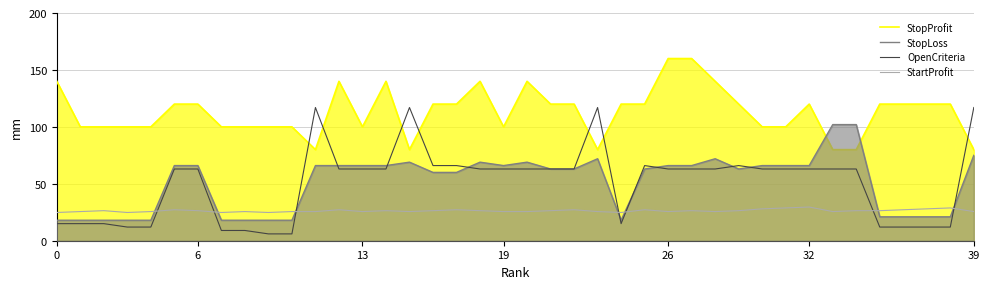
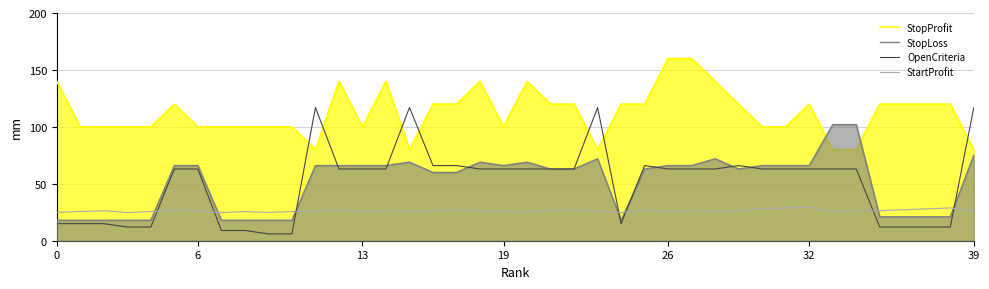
StopProfit, 6: 120 -> 100
